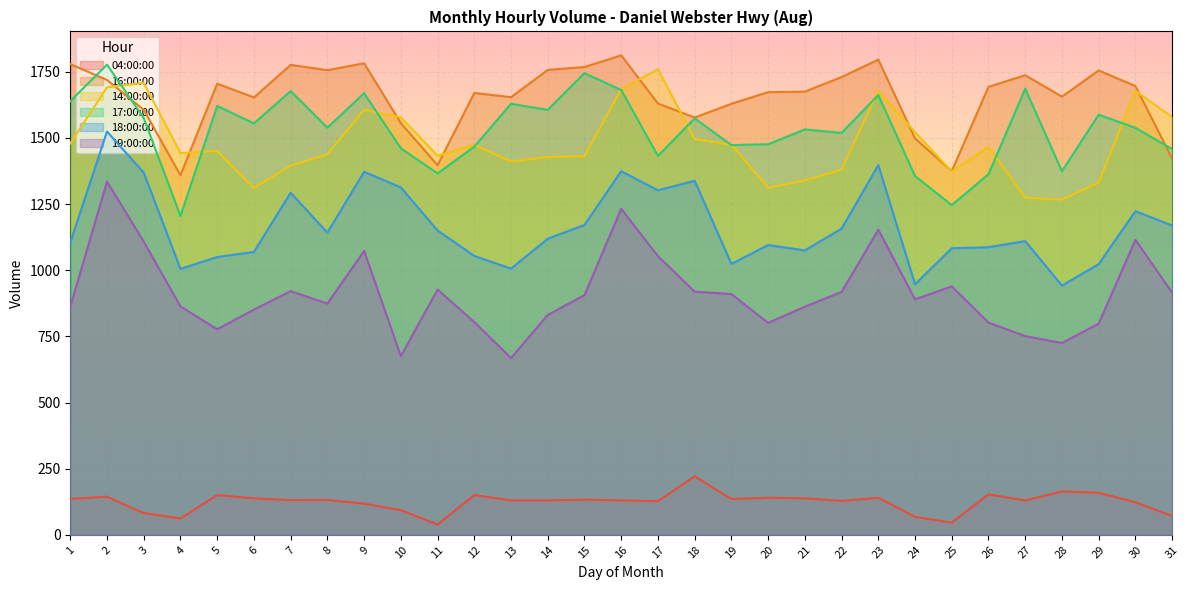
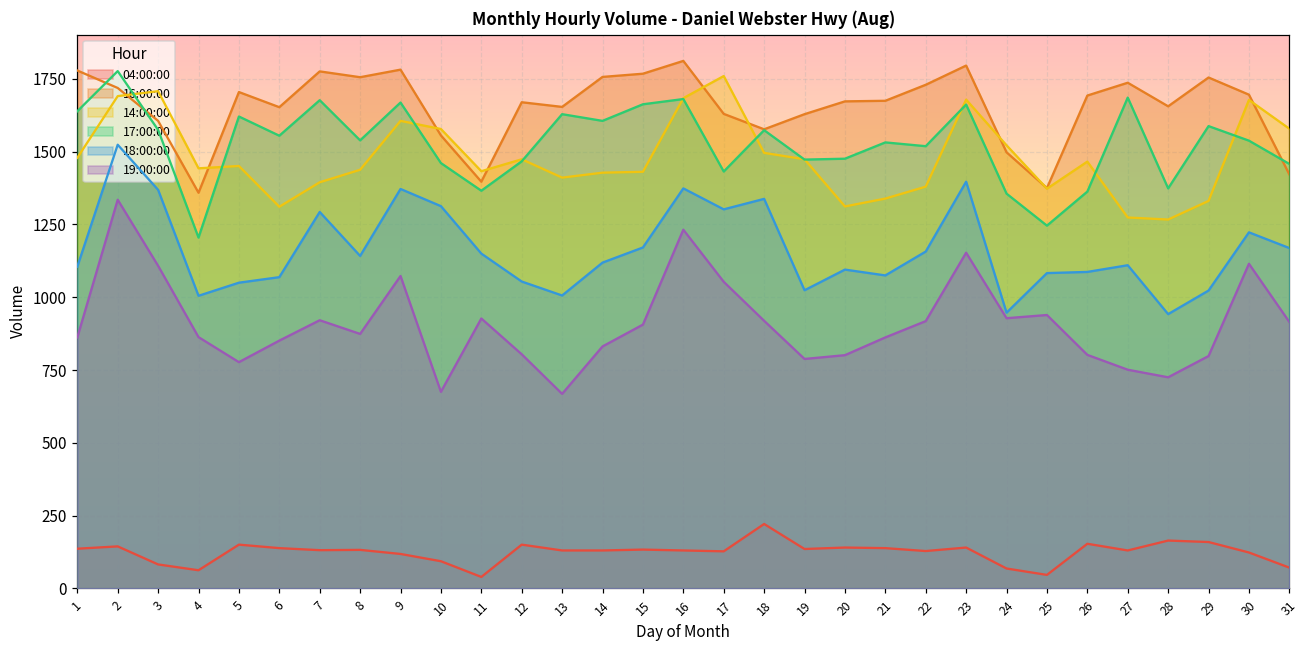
17:00:00, 15: 1750 -> 1660
19:00:00, 19: 910 -> 790
19:00:00, 24: 890 -> 930
